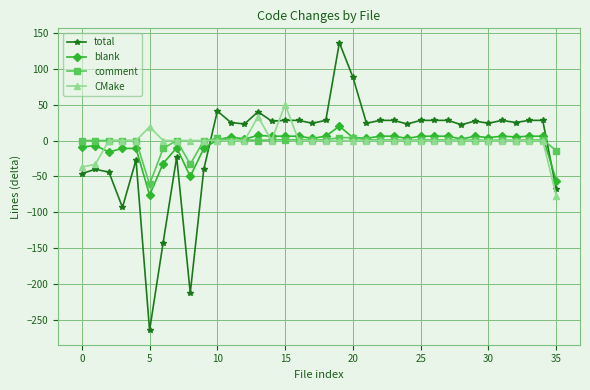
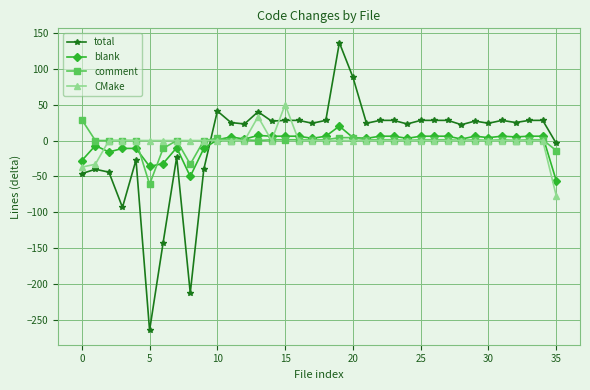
blank, 0: -10 -> -30
comment, 0: 0 -> 30
blank, 5: -80 -> -40
CMake, 5: 20 -> 0
total, 35: -70 -> 0
